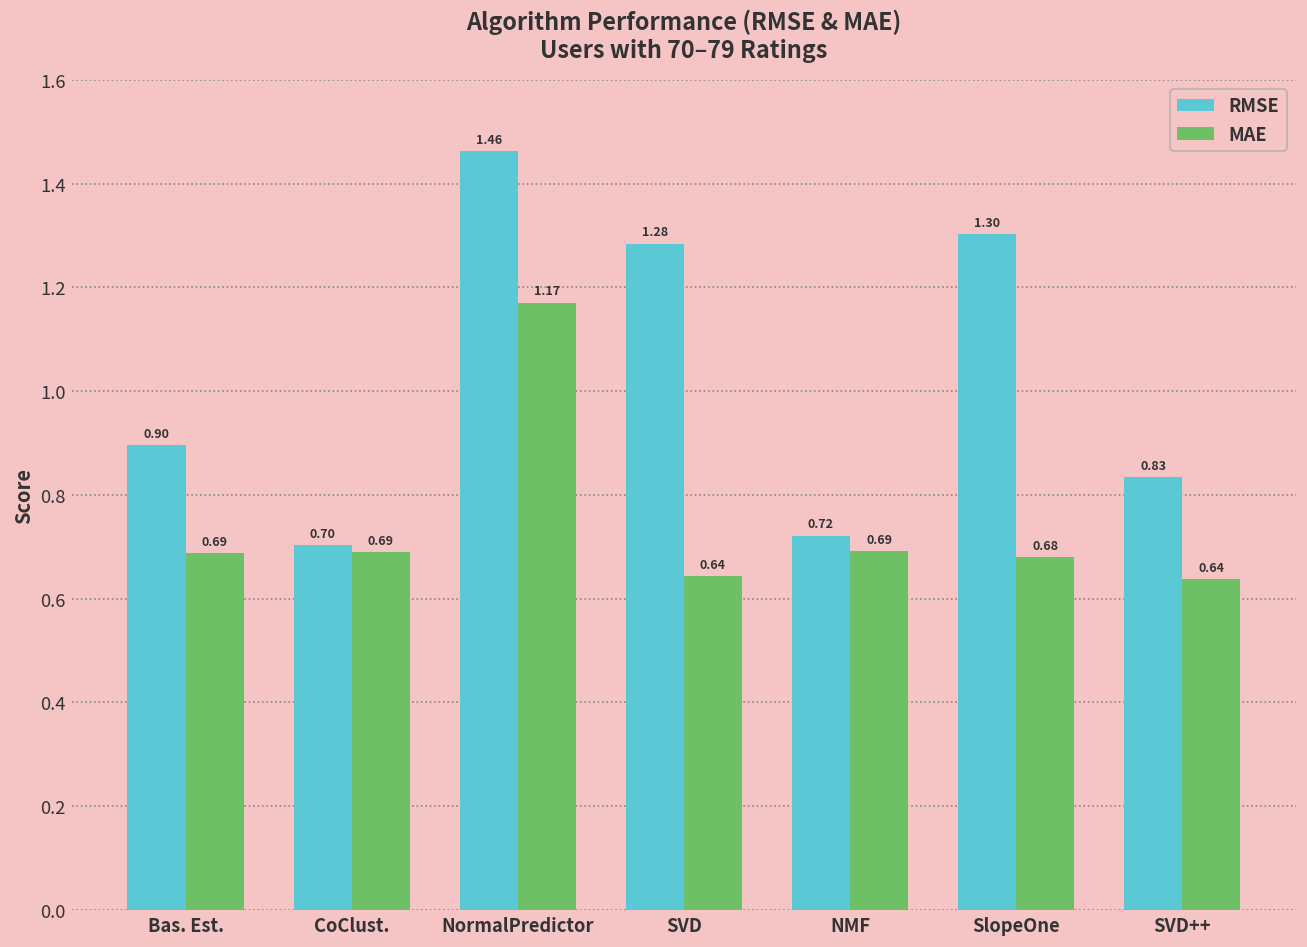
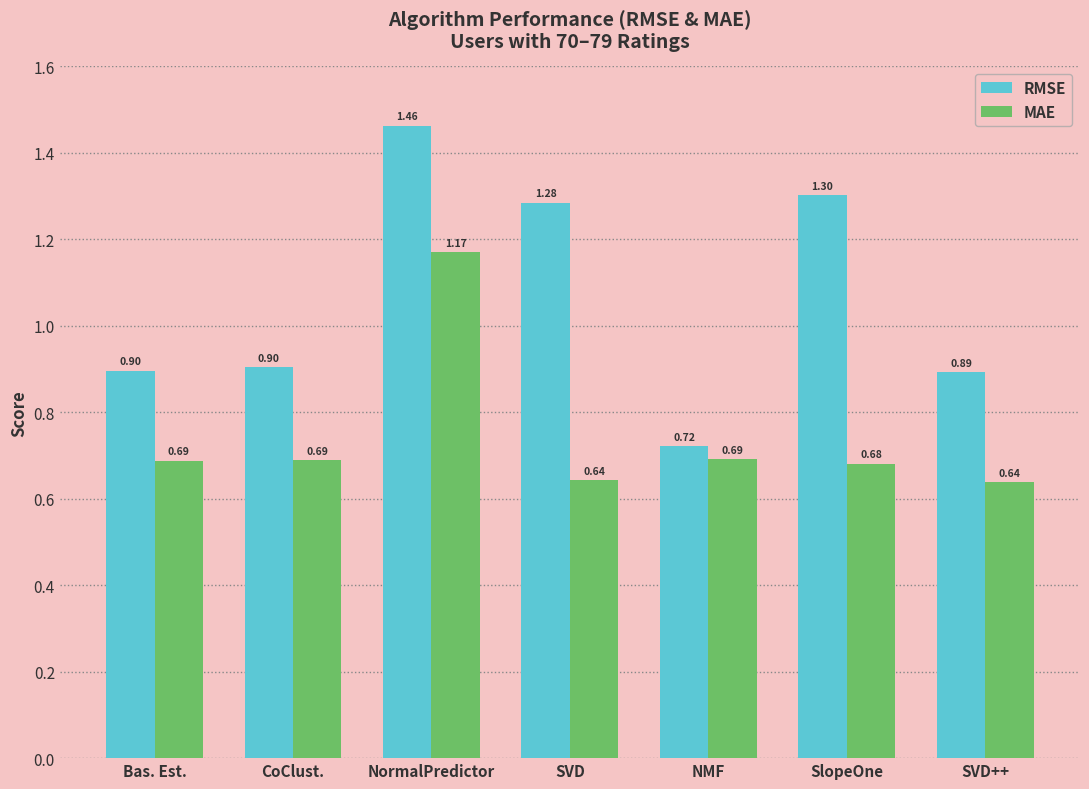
RMSE, CoClust.: 0.70 -> 0.90
RMSE, SVD++: 0.83 -> 0.89
